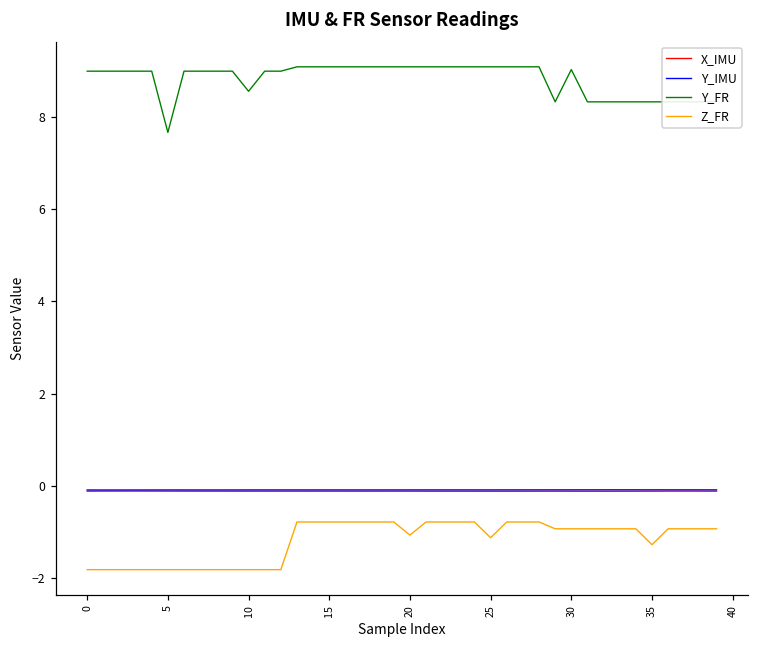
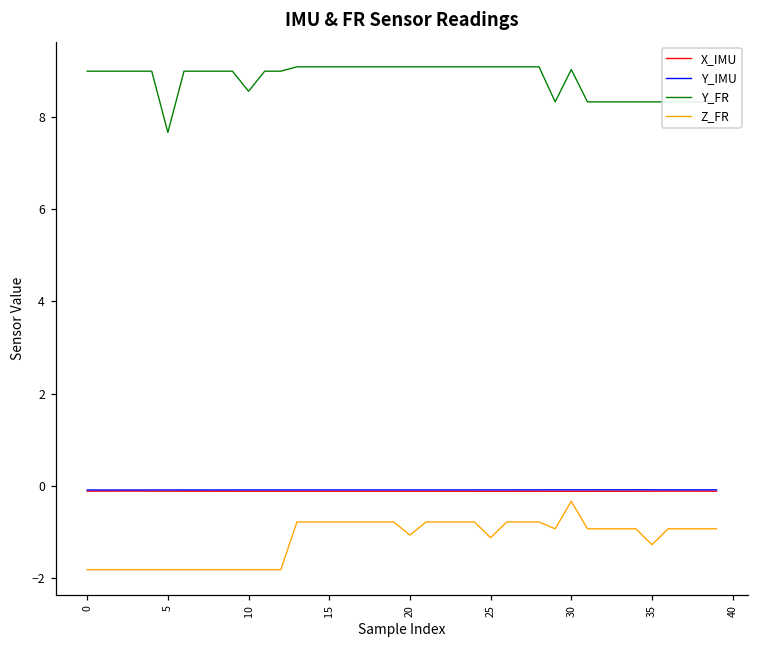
Z_FR, 30: -0.9 -> -0.3
